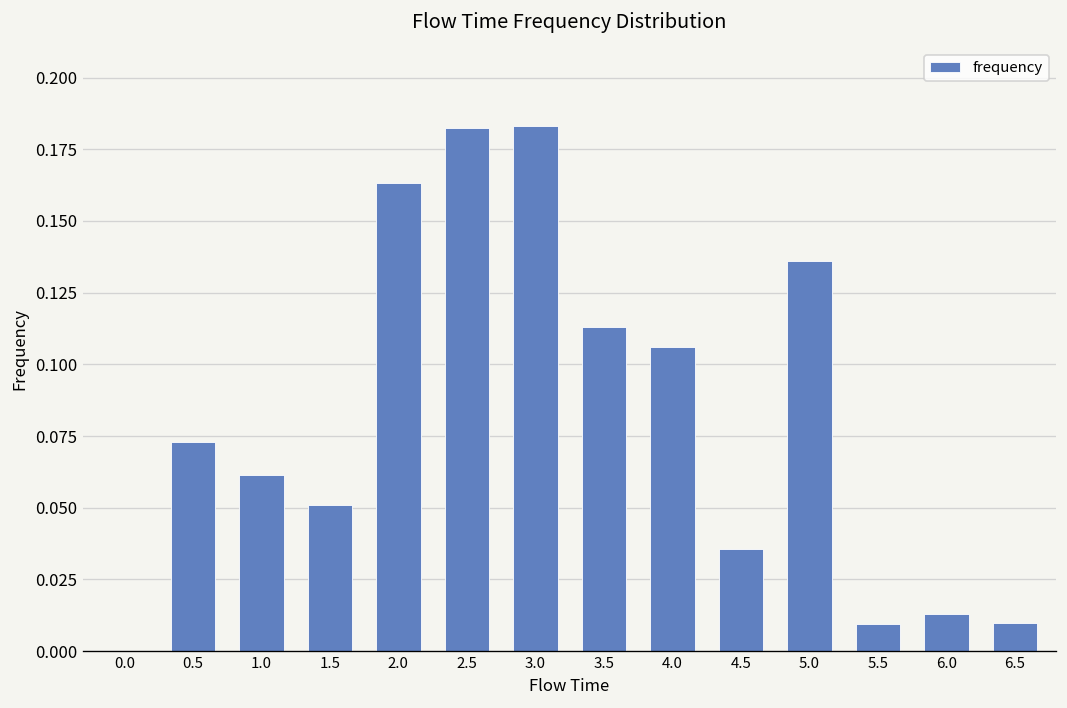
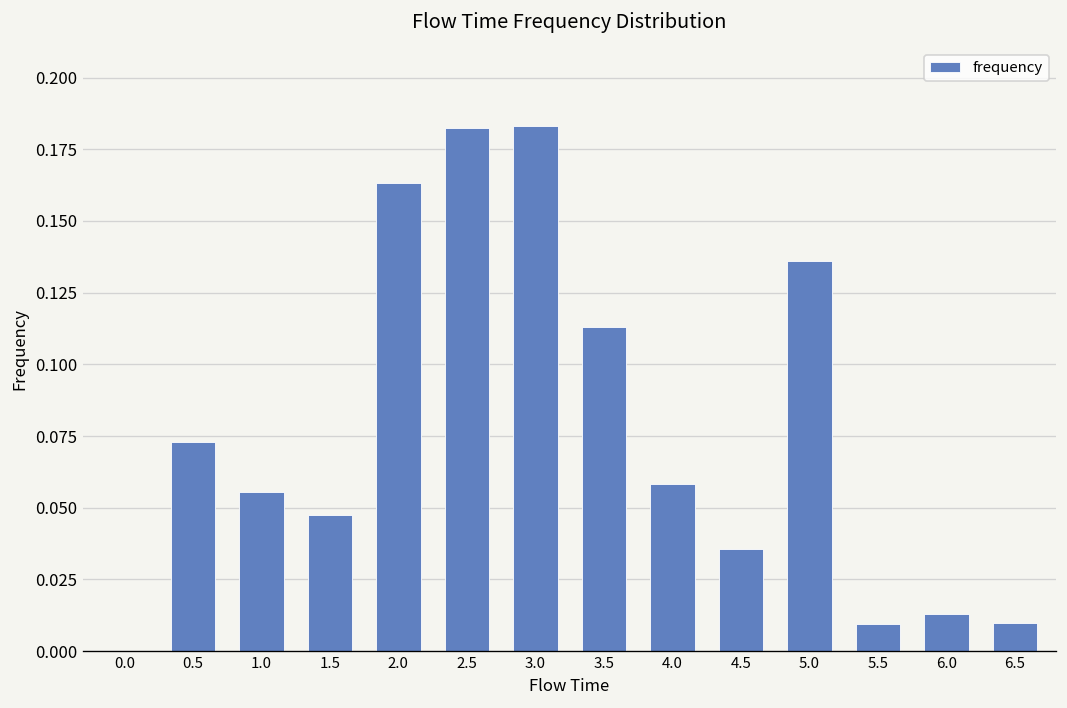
1.0: 0.061 -> 0.055
1.5: 0.051 -> 0.047
4.0: 0.106 -> 0.058
